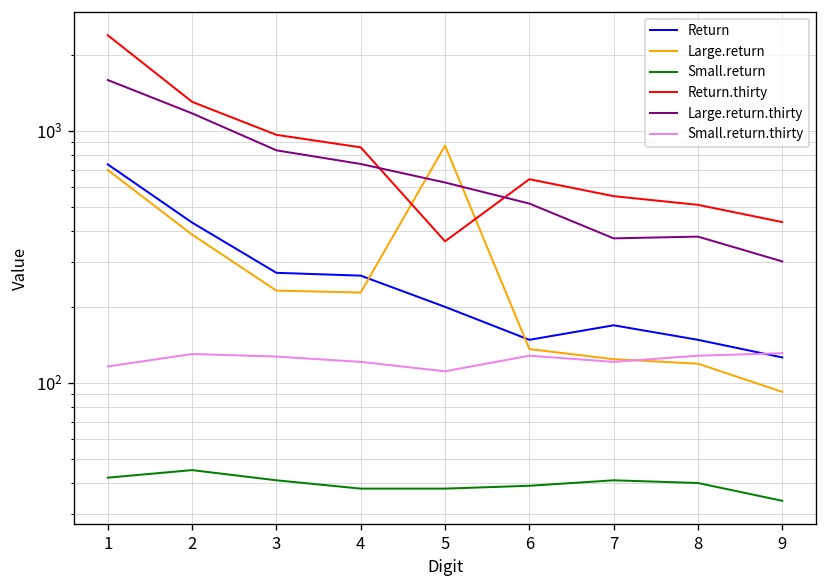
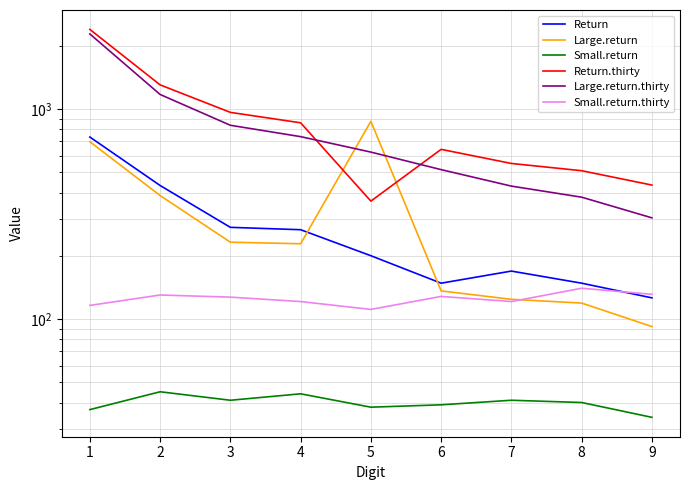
Small.return, 1: 42 -> 37
Large.return.thirty, 1: 1600 -> 2300
Small.return, 4: 38 -> 44
Large.return.thirty, 7: 370 -> 430
Small.return.thirty, 8: 130 -> 140
